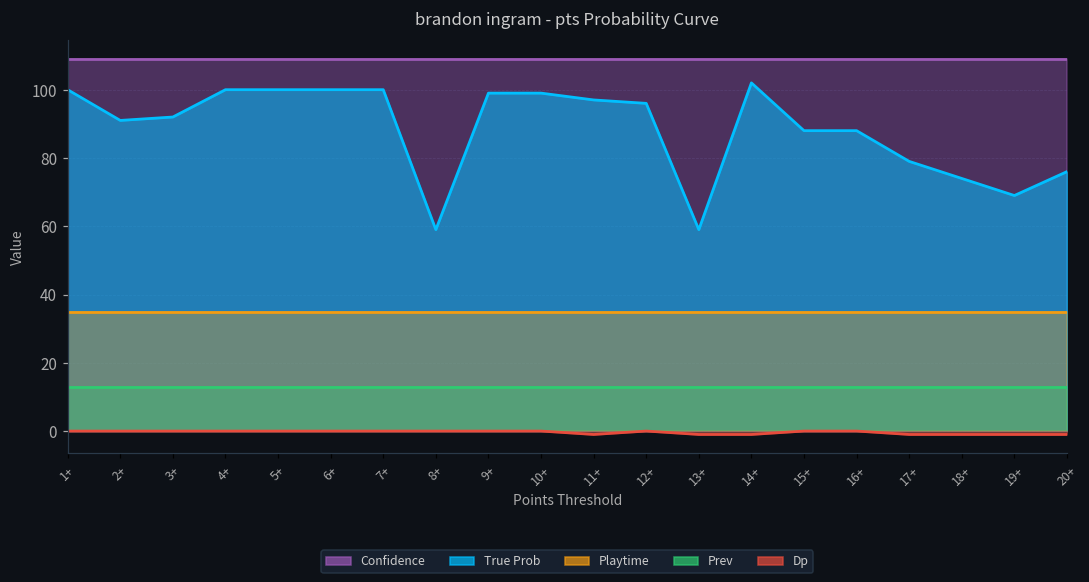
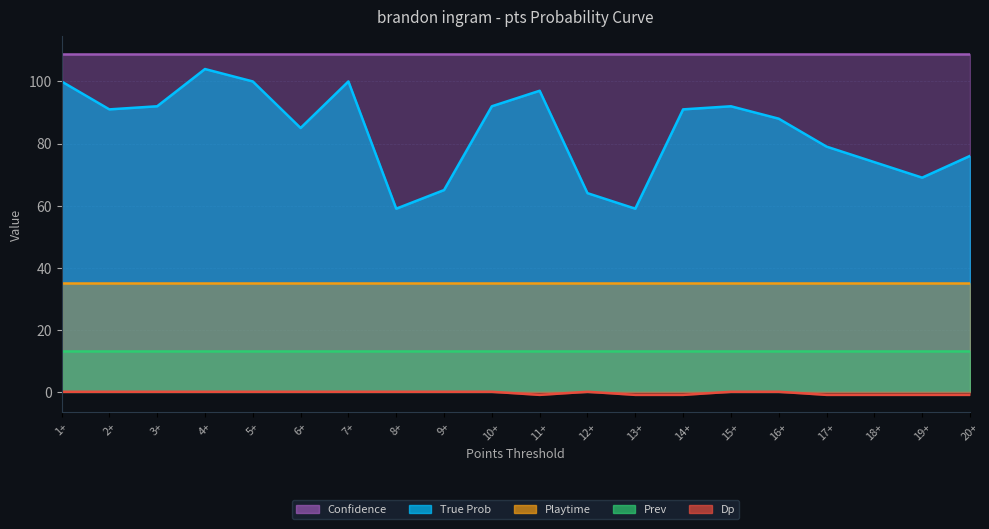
True Prob, 4+: 100 -> 104
True Prob, 6+: 100 -> 85
True Prob, 9+: 99 -> 65
True Prob, 10+: 99 -> 92
True Prob, 12+: 96 -> 64
True Prob, 14+: 102 -> 91
True Prob, 15+: 88 -> 92
